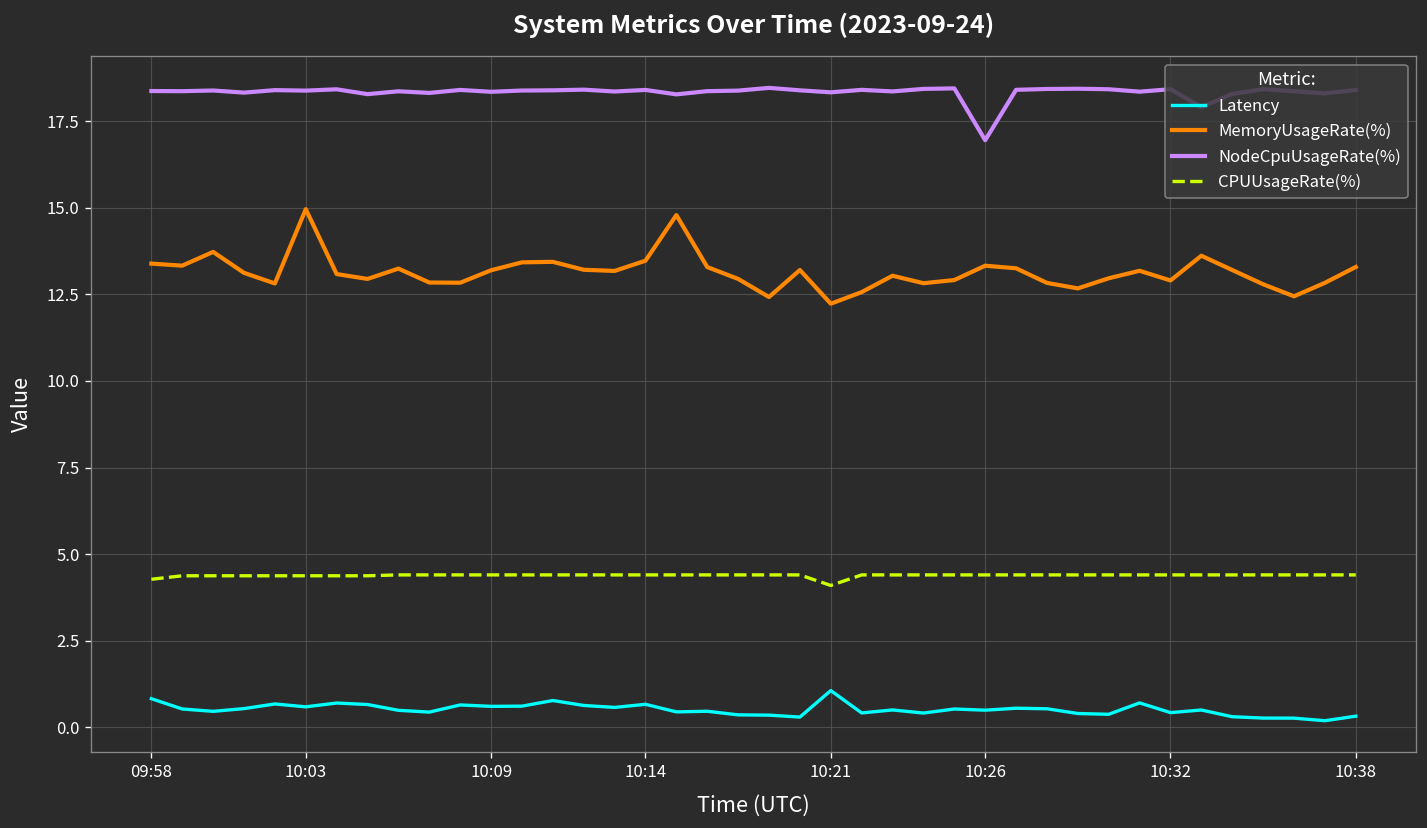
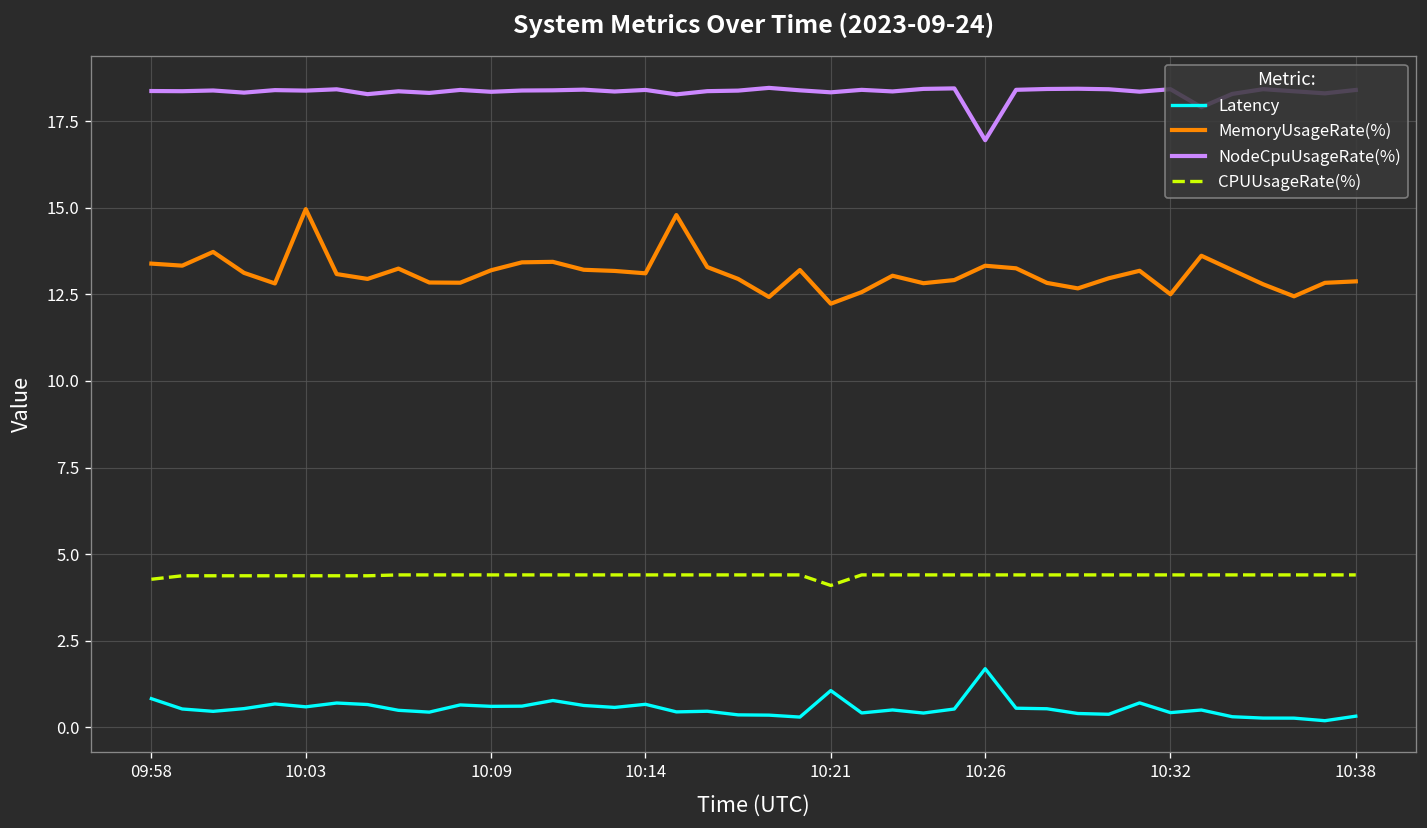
MemoryUsageRate(%), 10:14: 13.5 -> 13.1
Latency, 10:26: 0.5 -> 1.7
MemoryUsageRate(%), 10:32: 12.9 -> 12.5
MemoryUsageRate(%), 10:38: 13.3 -> 12.9
